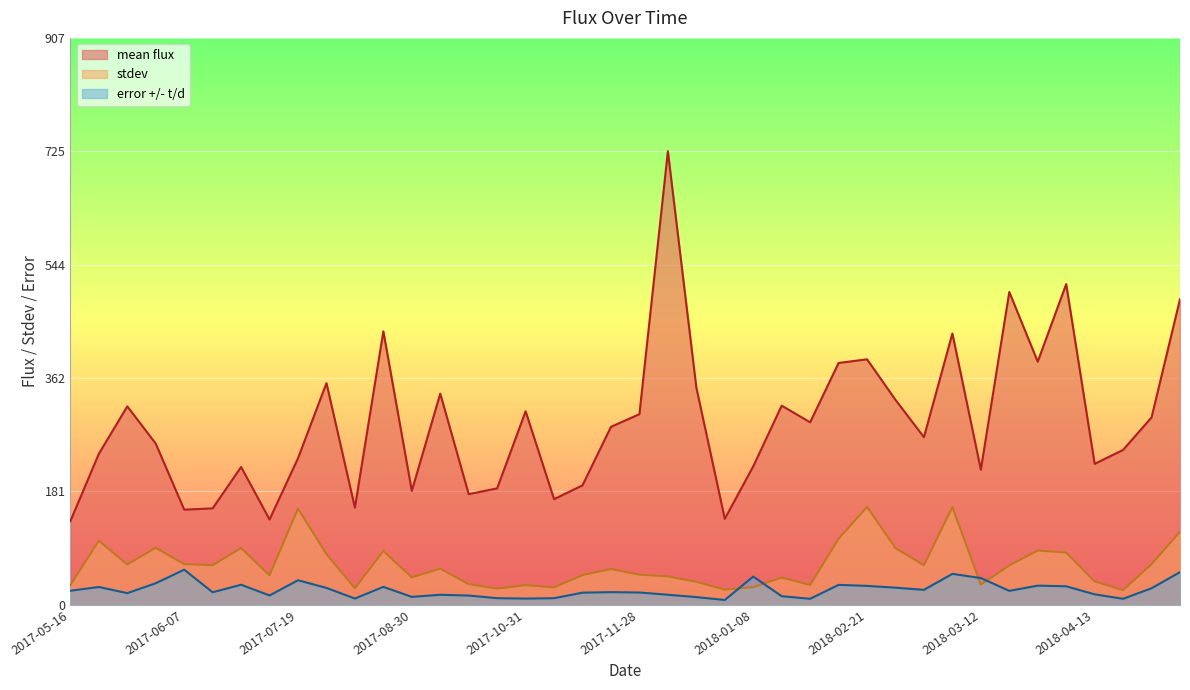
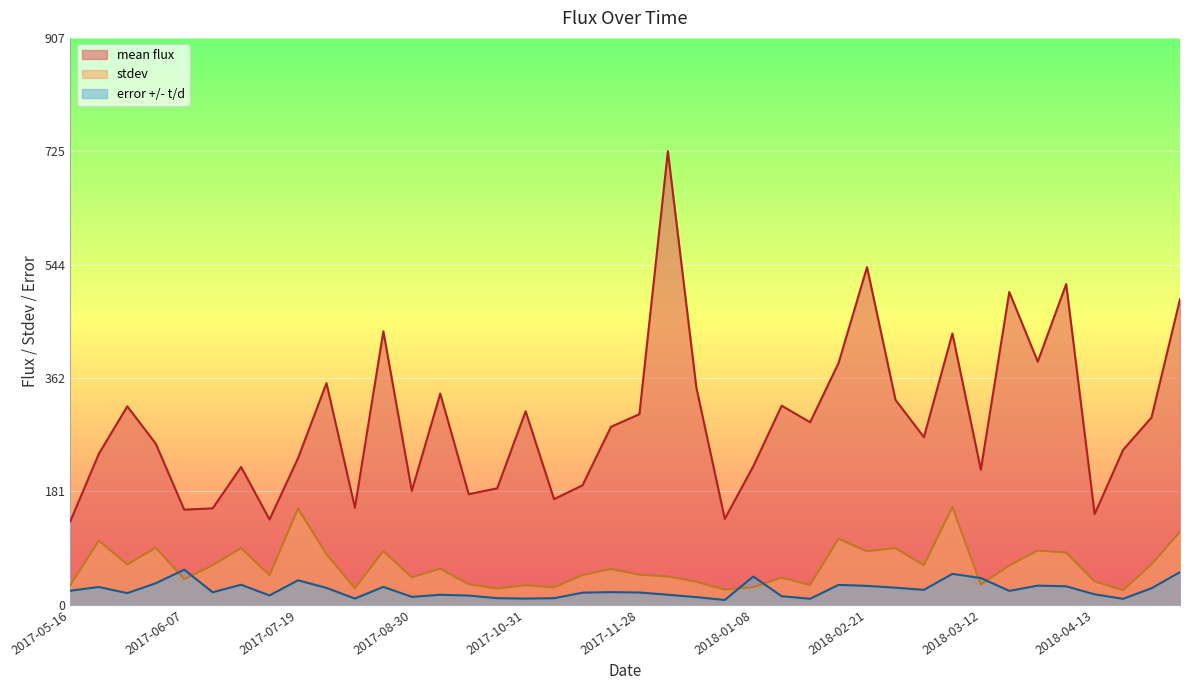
stdev, 2017-06-07: 70 -> 40
mean flux, 2018-02-21: 390 -> 540
stdev, 2018-02-21: 160 -> 90
mean flux, 2018-04-13: 230 -> 150
